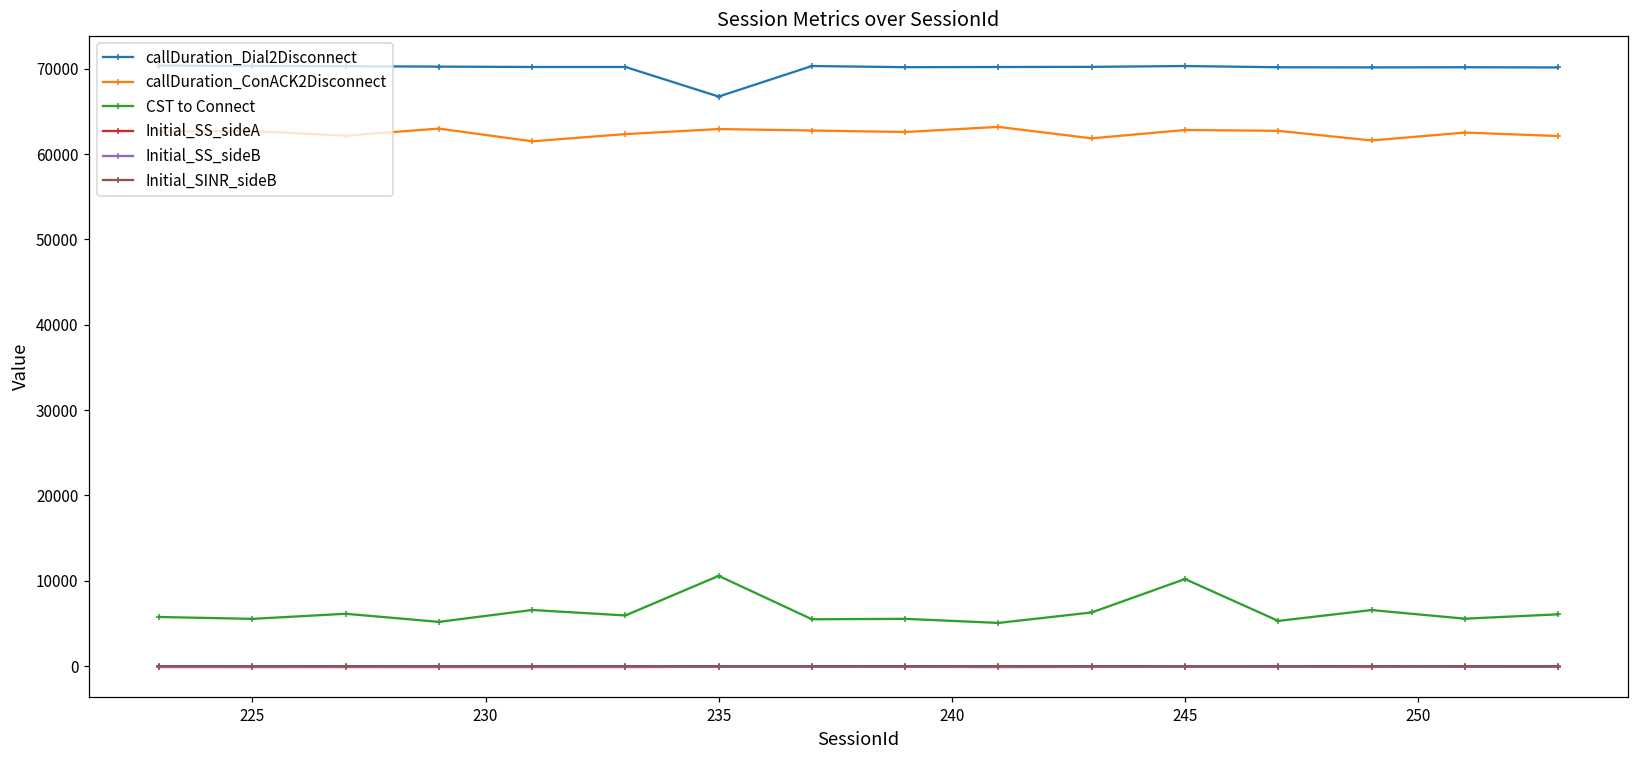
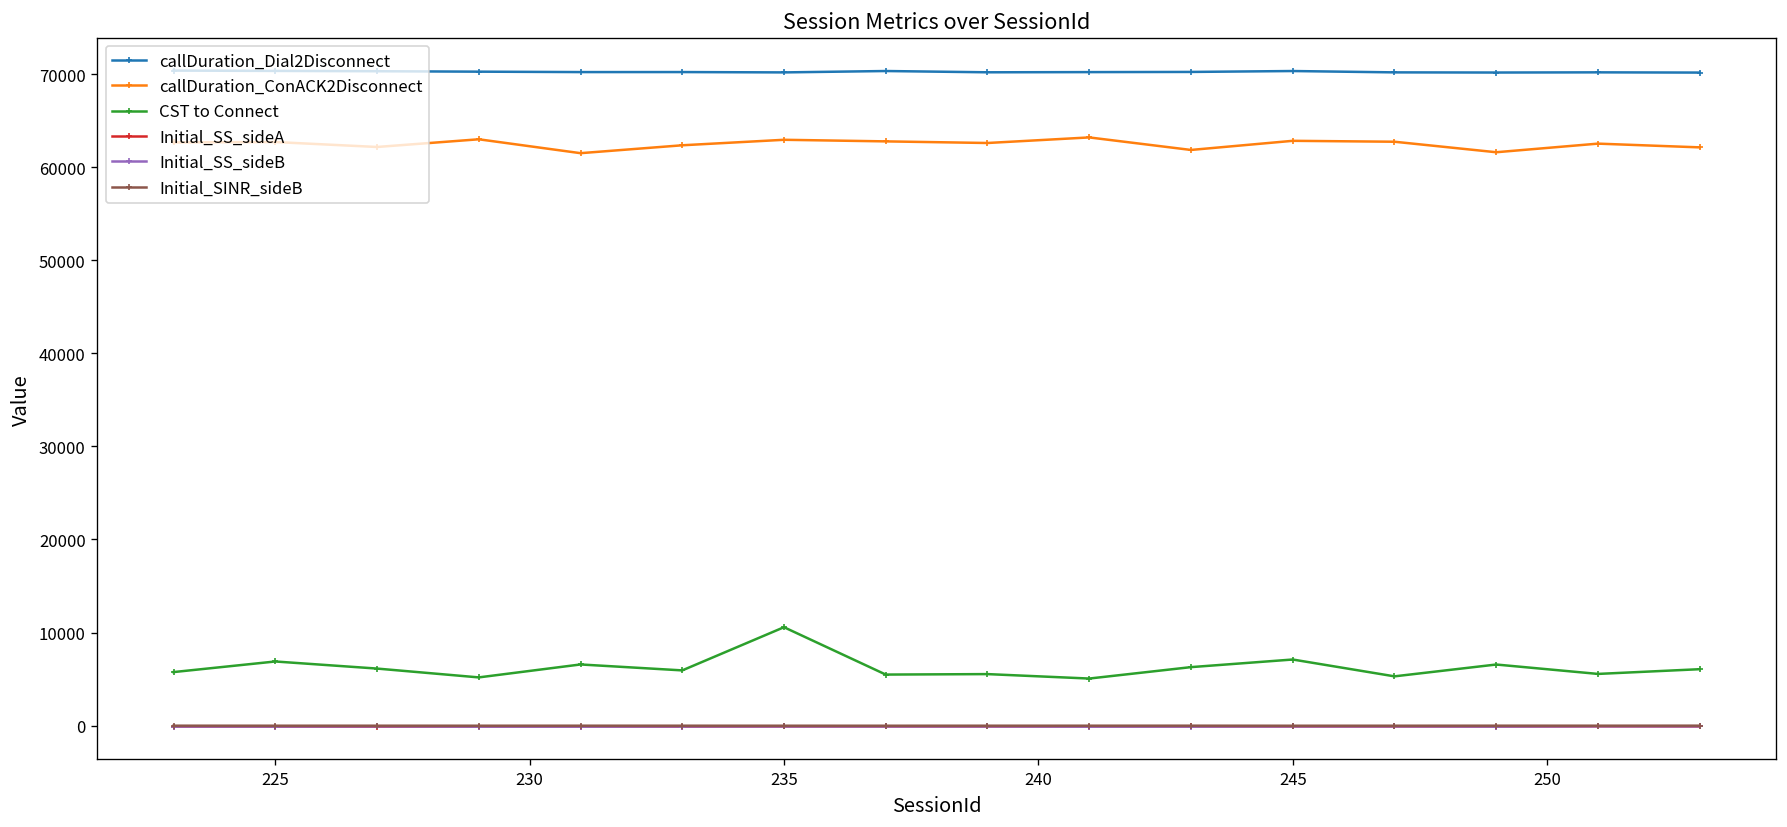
CST to Connect, 225: 6000 -> 7000
callDuration_Dial2Disconnect, 235: 67000 -> 70000
CST to Connect, 245: 10000 -> 7000
